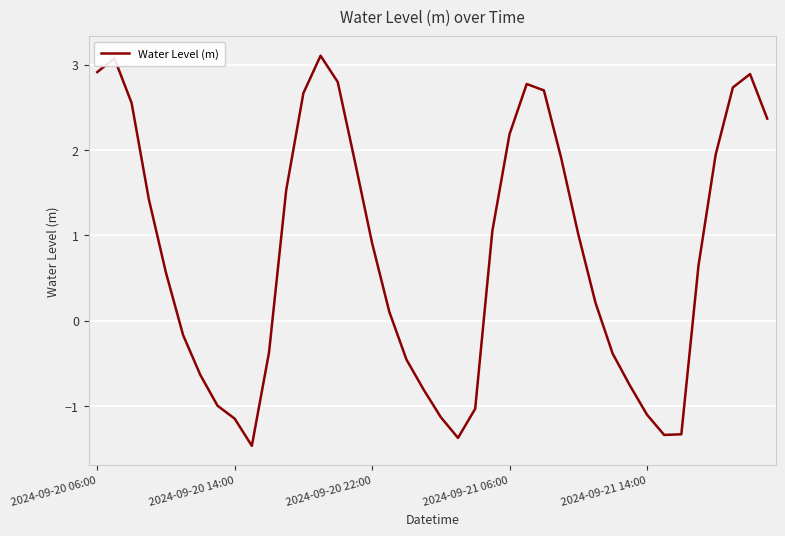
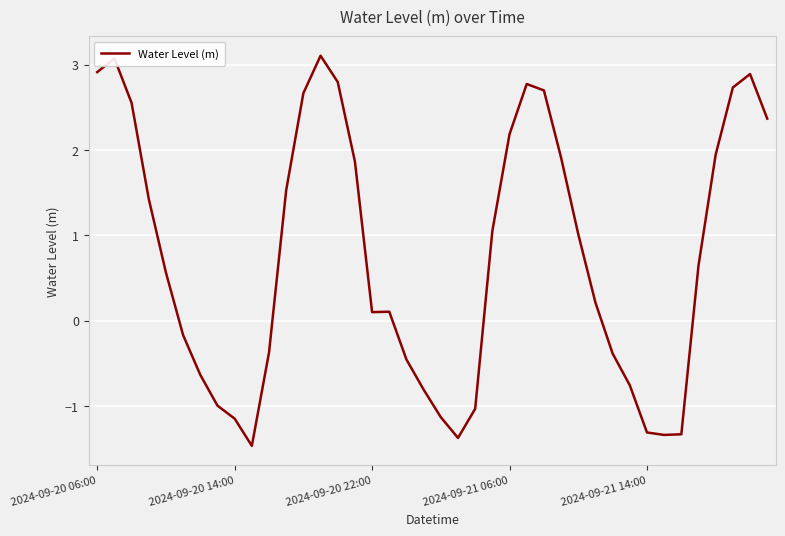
2024-09-20 22:00: 0.9 -> 0.1
2024-09-21 14:00: -1.1 -> -1.3
